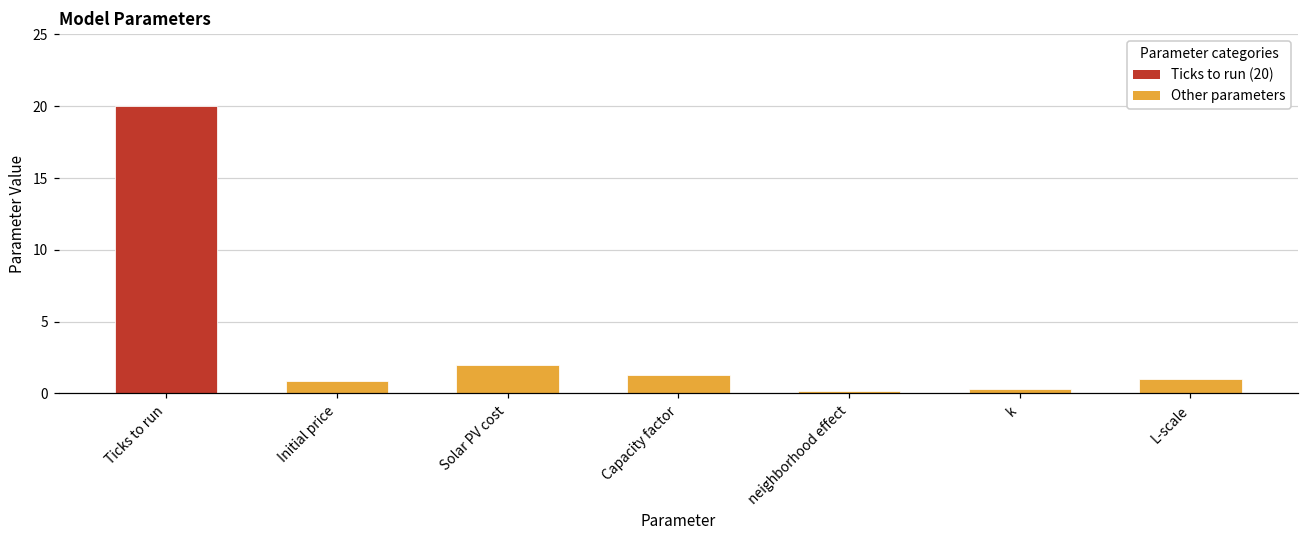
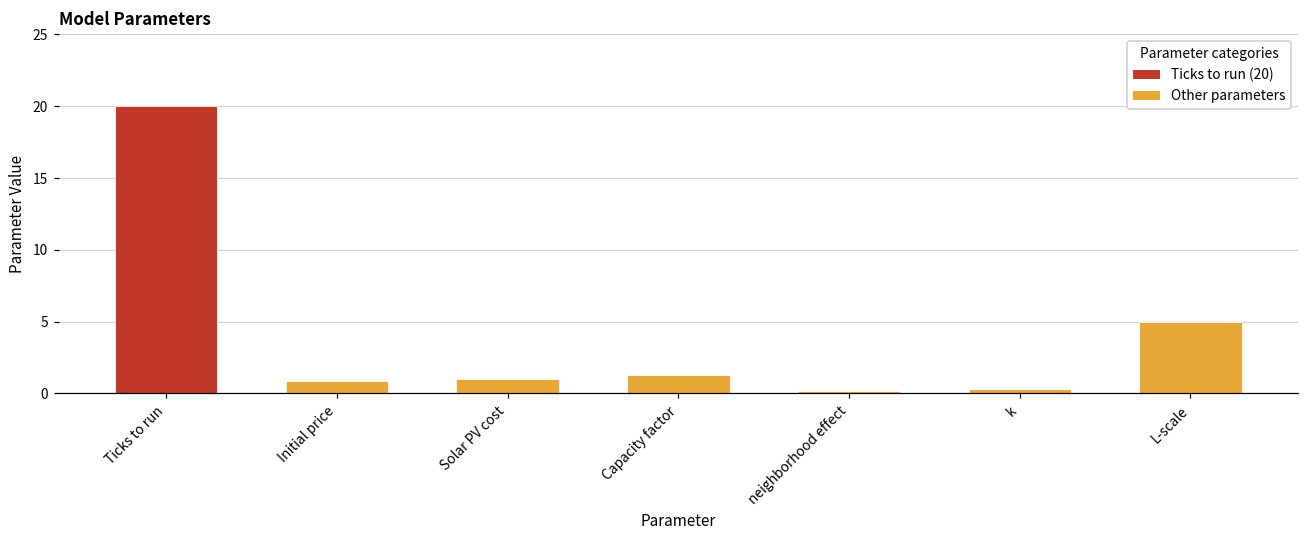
Solar PV cost: 2 -> 1
L-scale: 1 -> 5
